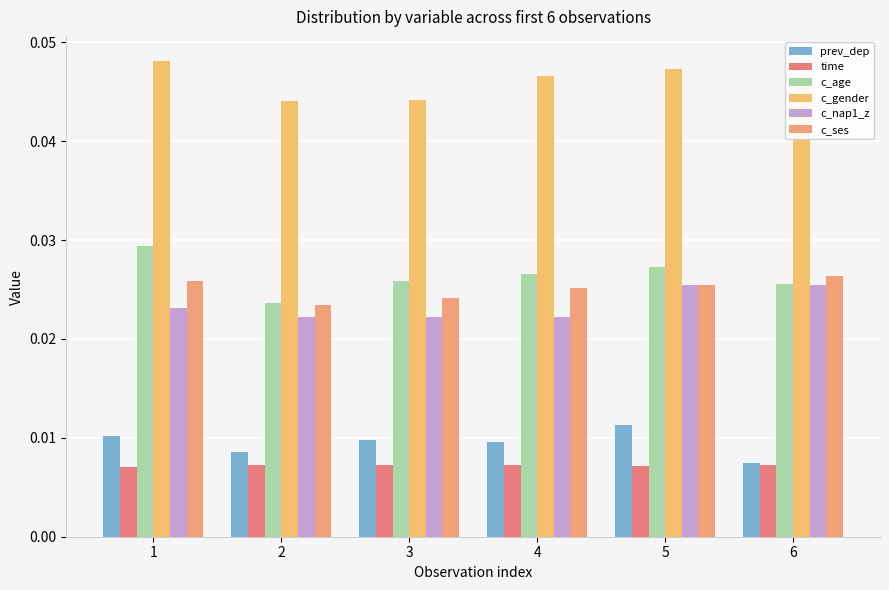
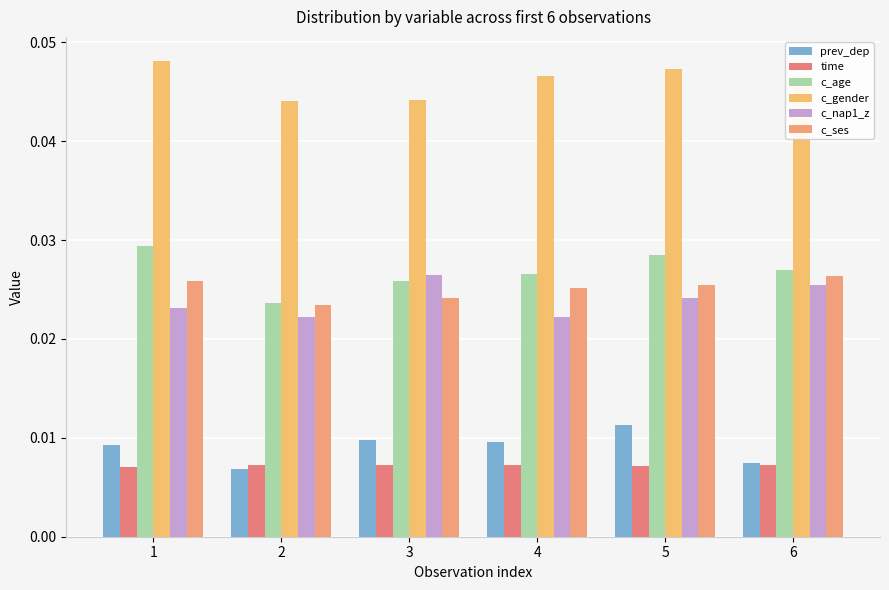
prev_dep, 1: 0.010 -> 0.009
prev_dep, 2: 0.009 -> 0.007
c_nap1_z, 3: 0.022 -> 0.026
c_age, 5: 0.027 -> 0.028
c_nap1_z, 5: 0.025 -> 0.024
c_age, 6: 0.026 -> 0.027
